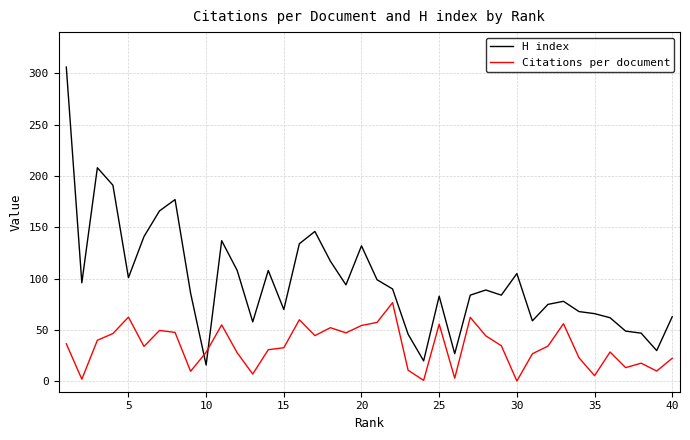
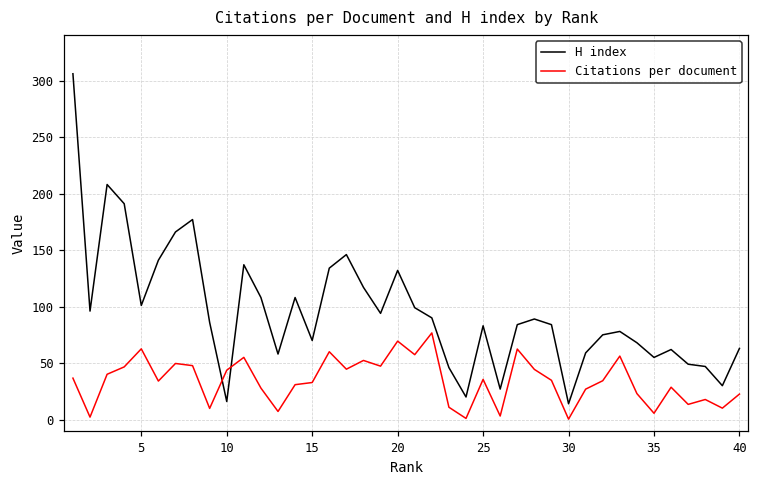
Citations per document, 10: 28 -> 44
Citations per document, 20: 54 -> 69
Citations per document, 25: 56 -> 36
H index, 30: 105 -> 14
H index, 35: 66 -> 55
